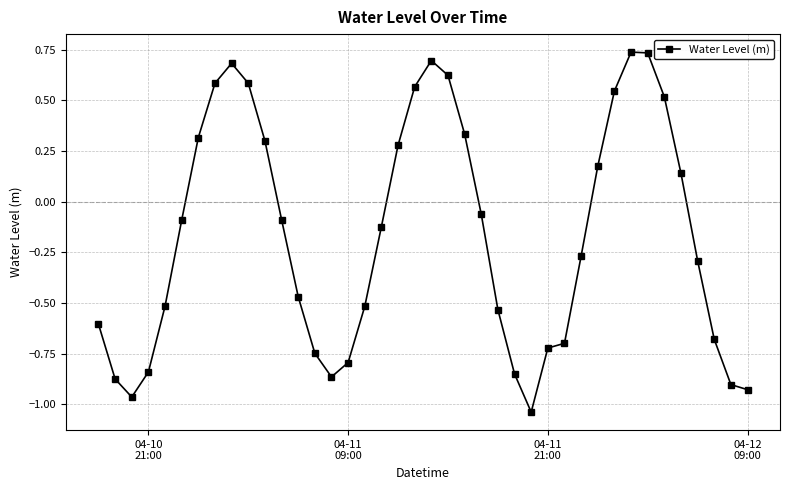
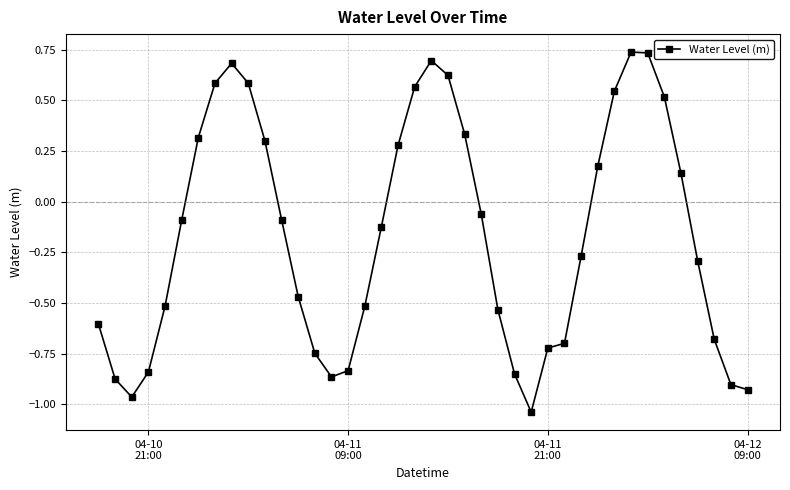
04-11 09:00: -0.79 -> -0.83
